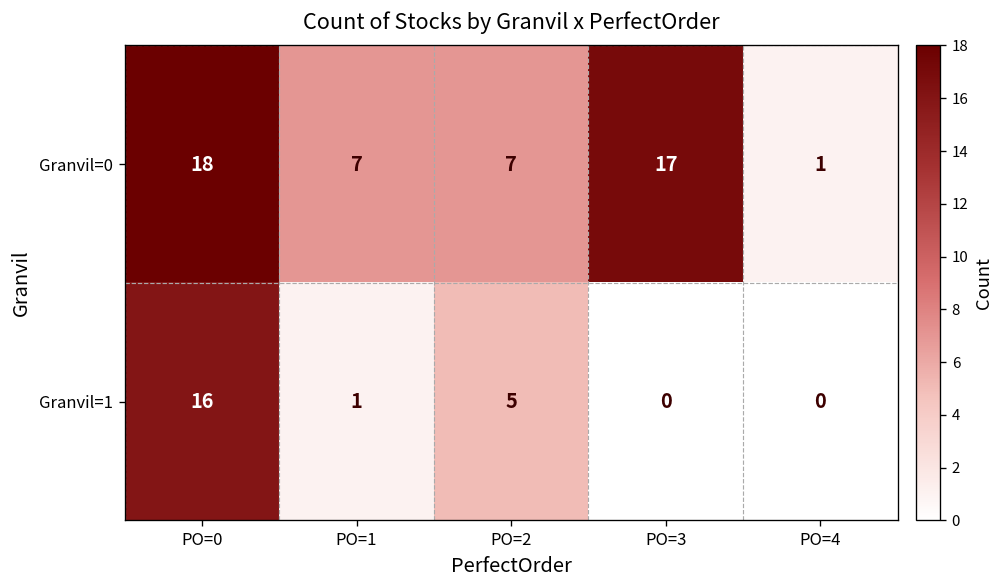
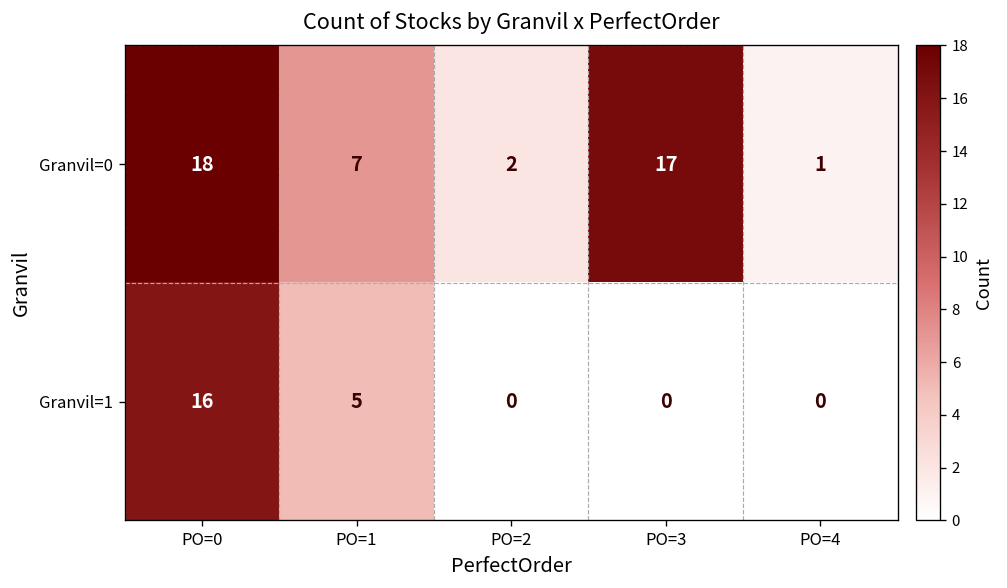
Granvil=0, PO=2: 7 -> 2
Granvil=1, PO=1: 1 -> 5
Granvil=1, PO=2: 5 -> 0
